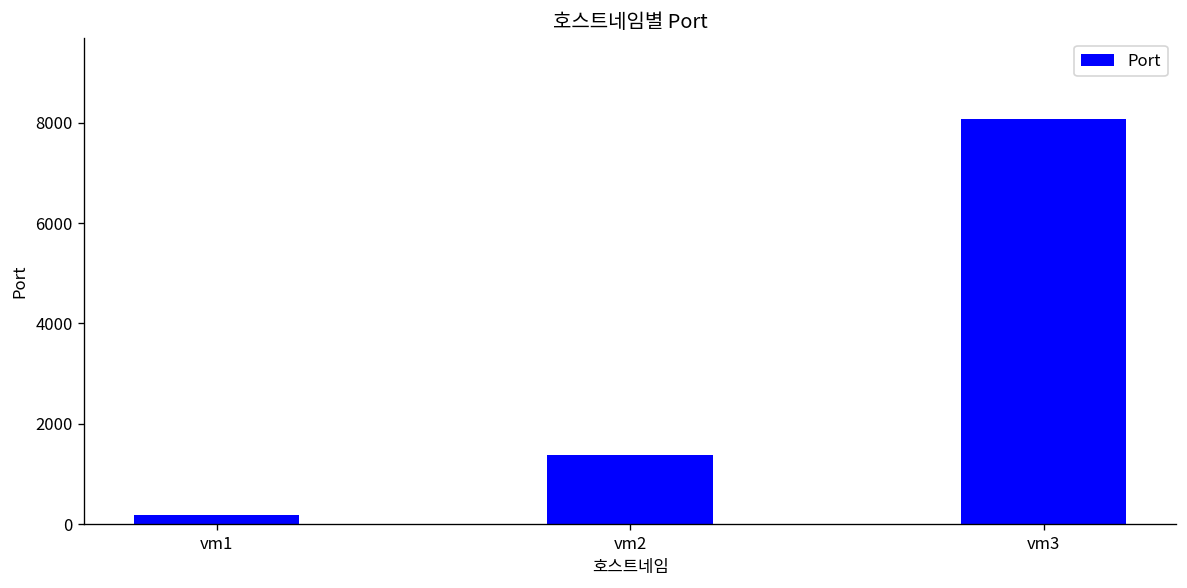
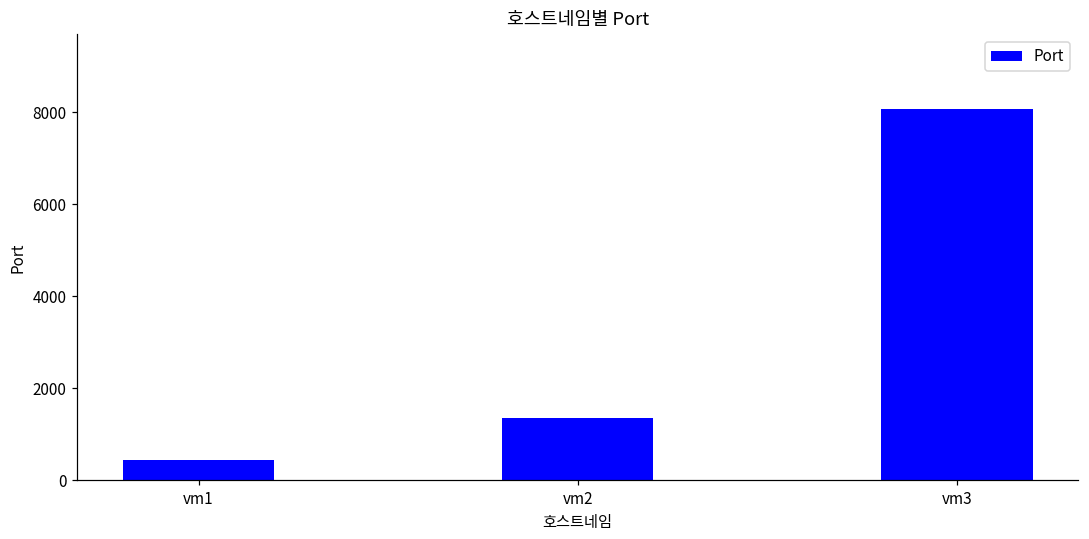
vm1: 200 -> 400
